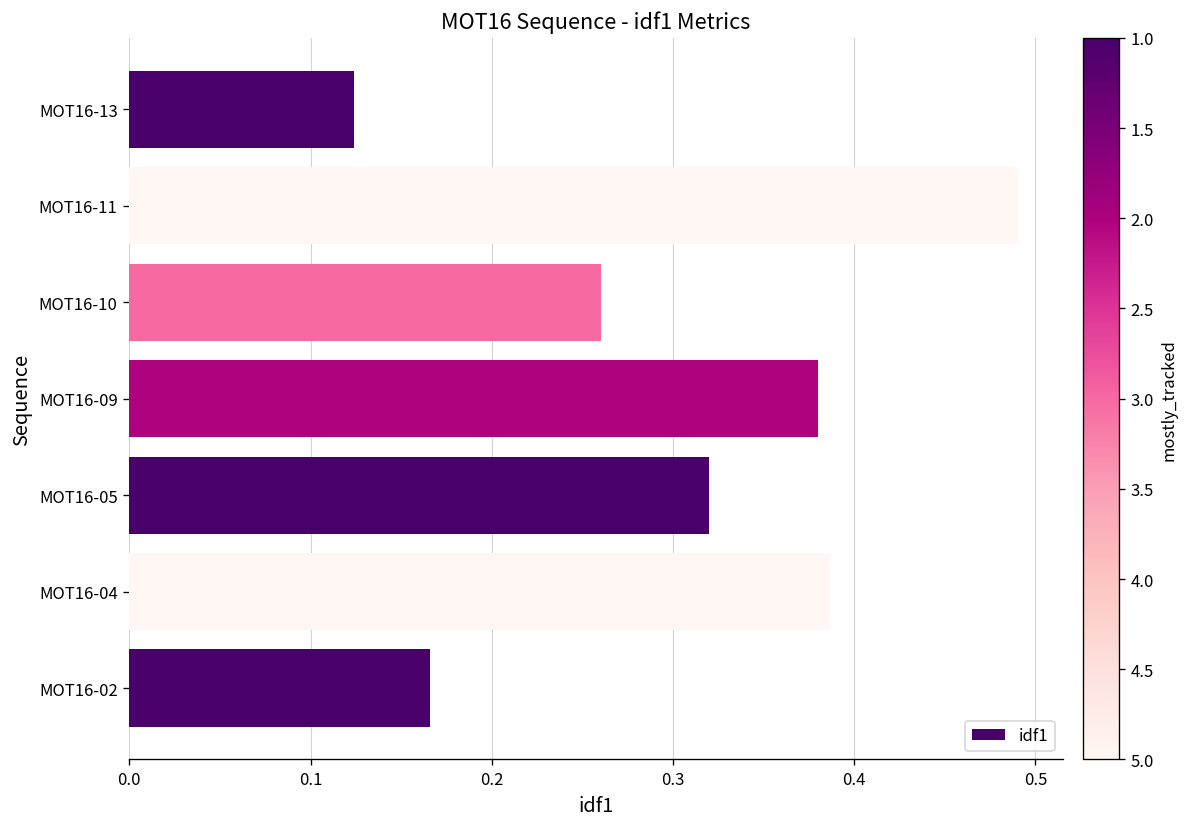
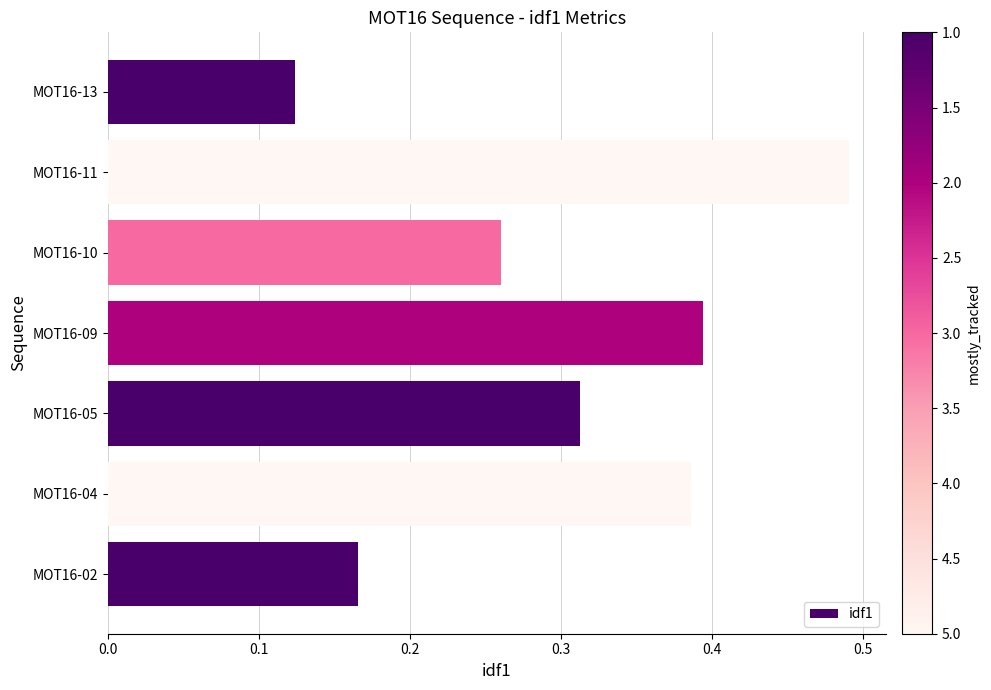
MOT16-09: 0.380 -> 0.394
MOT16-05: 0.320 -> 0.313
